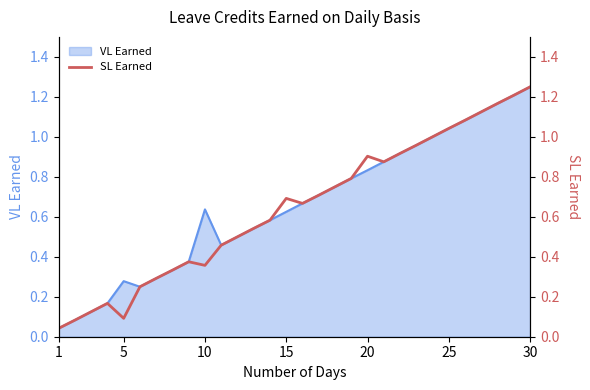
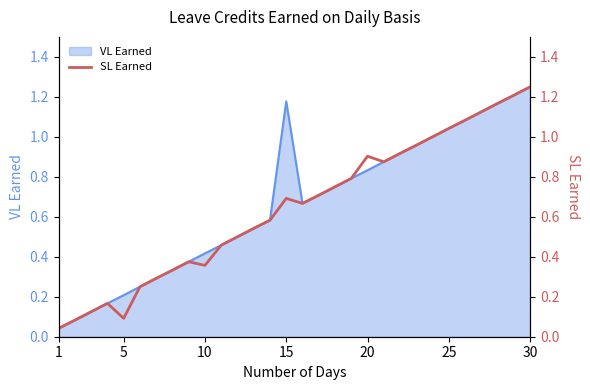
VL Earned, 5: 0.28 -> 0.21
VL Earned, 10: 0.64 -> 0.42
VL Earned, 15: 0.63 -> 1.18
